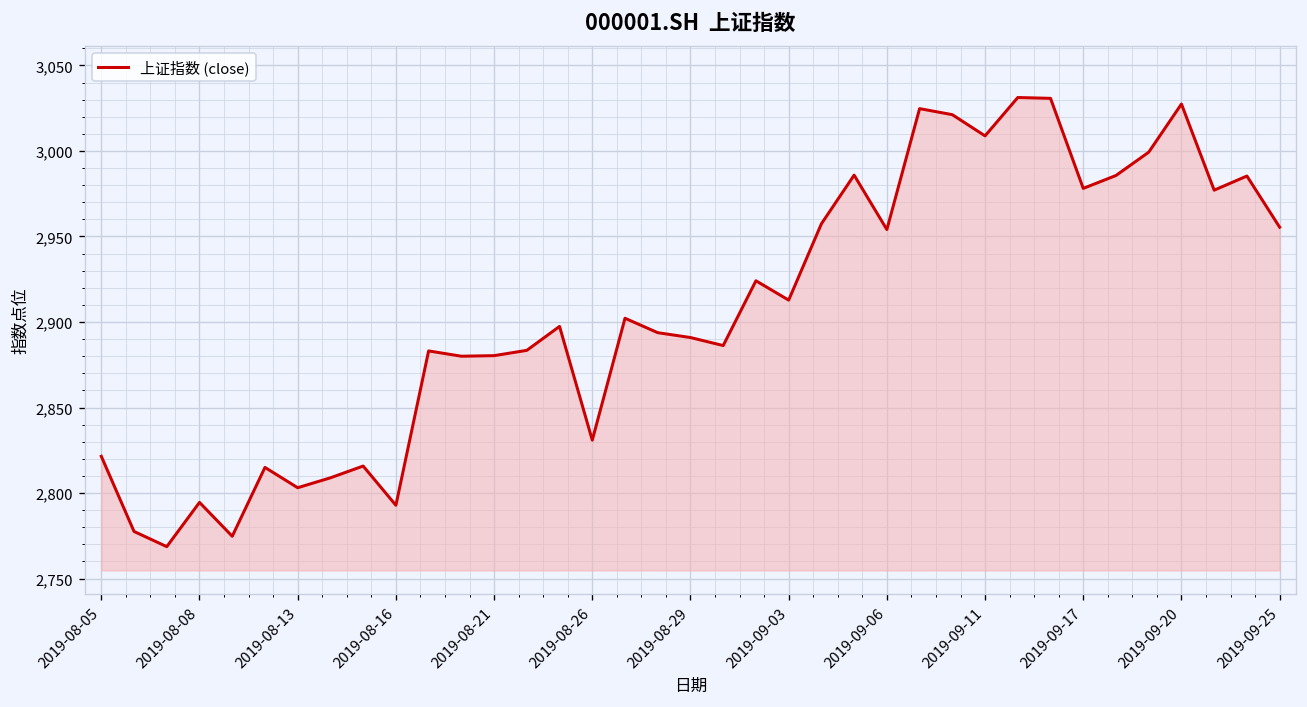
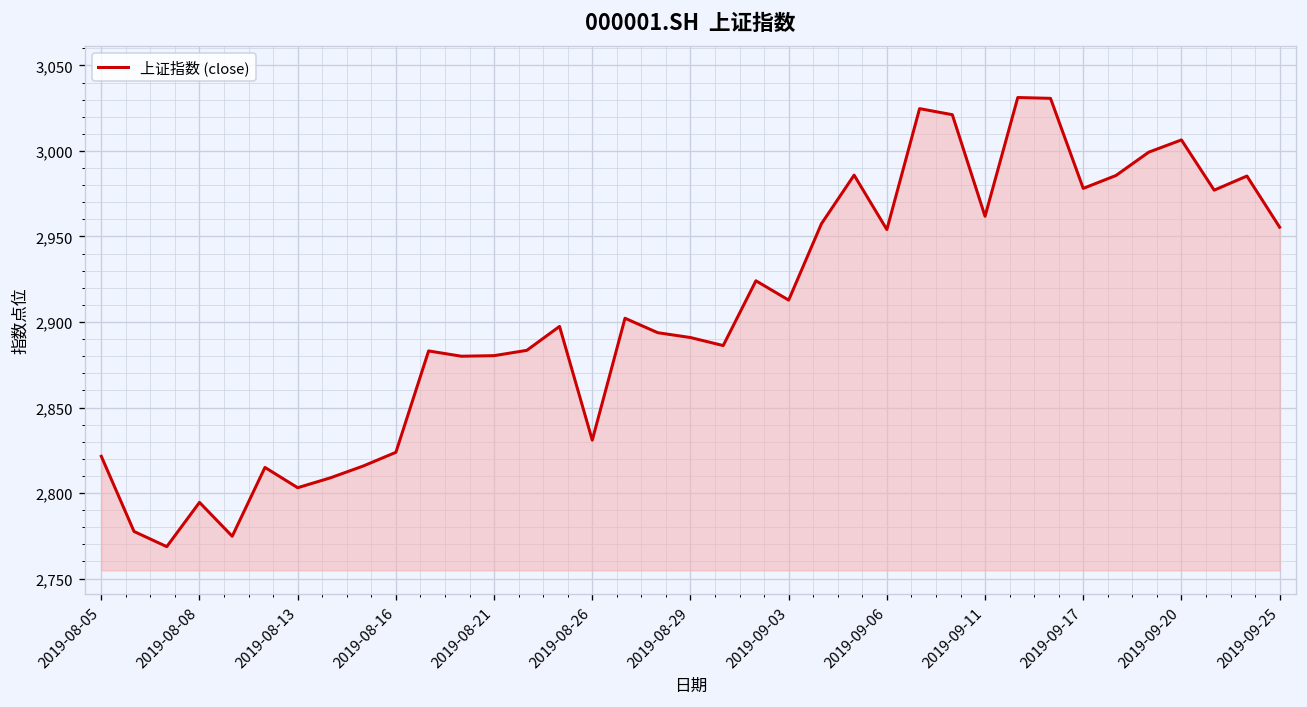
2019-08-16: 2,793 -> 2,824
2019-09-11: 3,009 -> 2,962
2019-09-20: 3,027 -> 3,006
